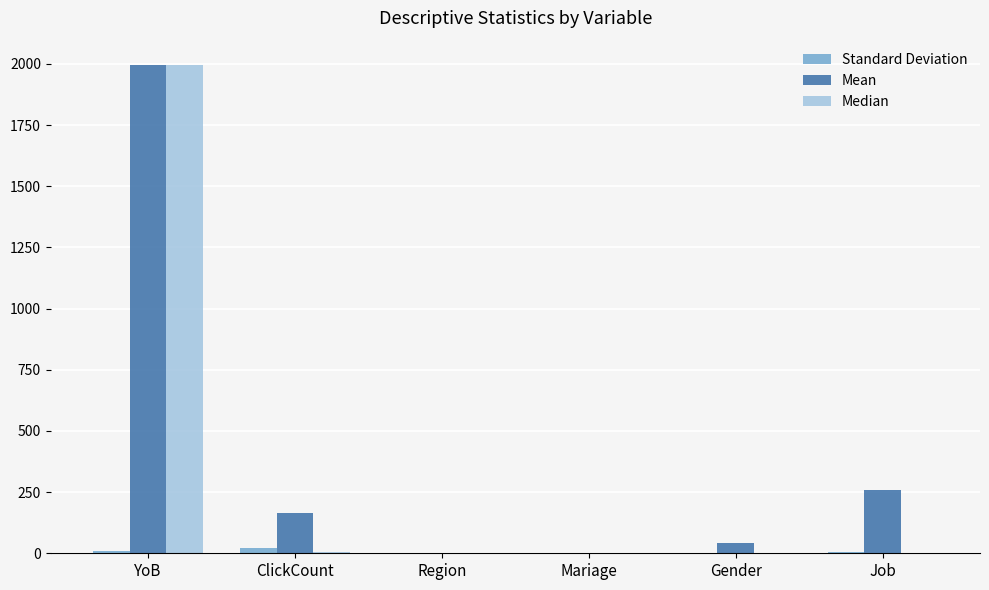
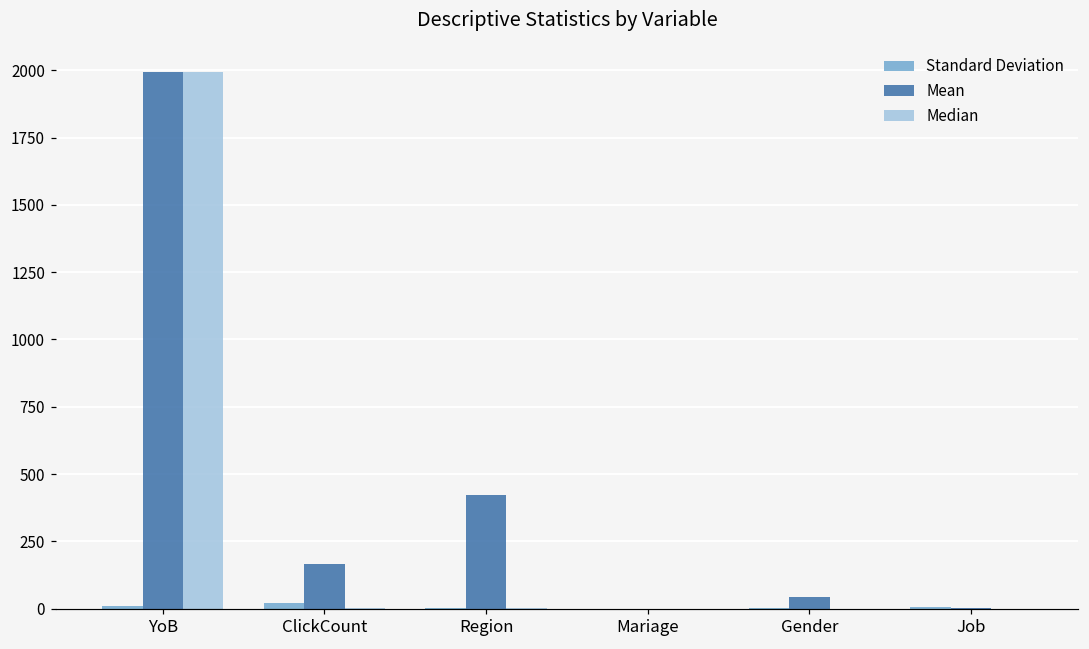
Mean, Region: 0 -> 420
Mean, Job: 260 -> 0
